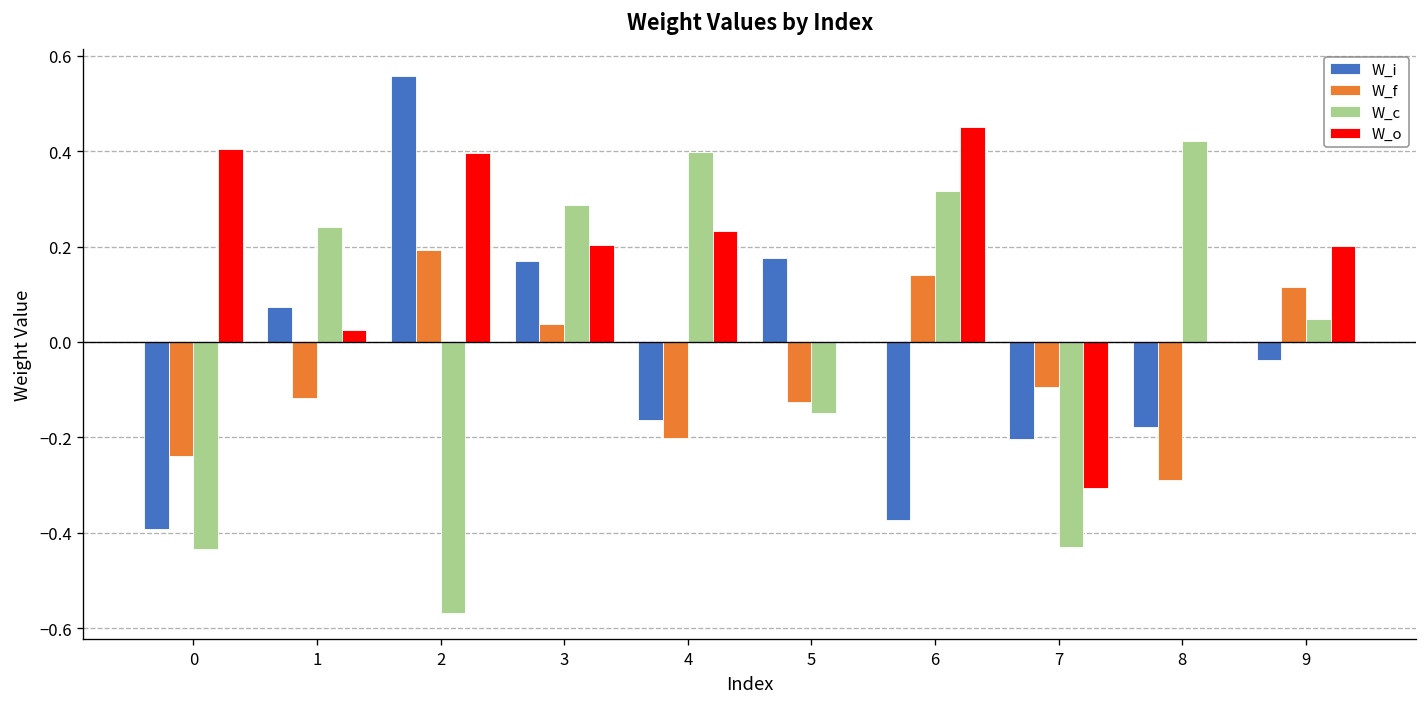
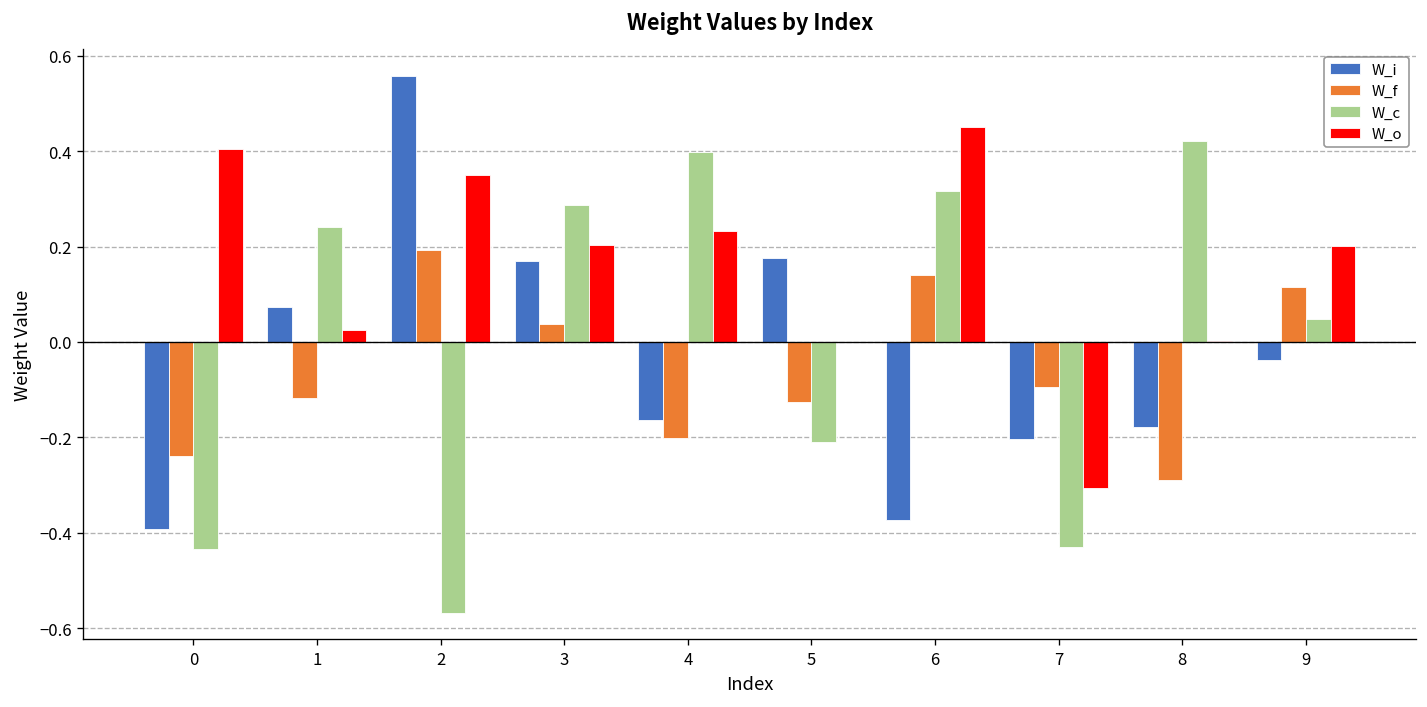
W_o, 2: 0.40 -> 0.35
W_c, 5: -0.15 -> -0.21
